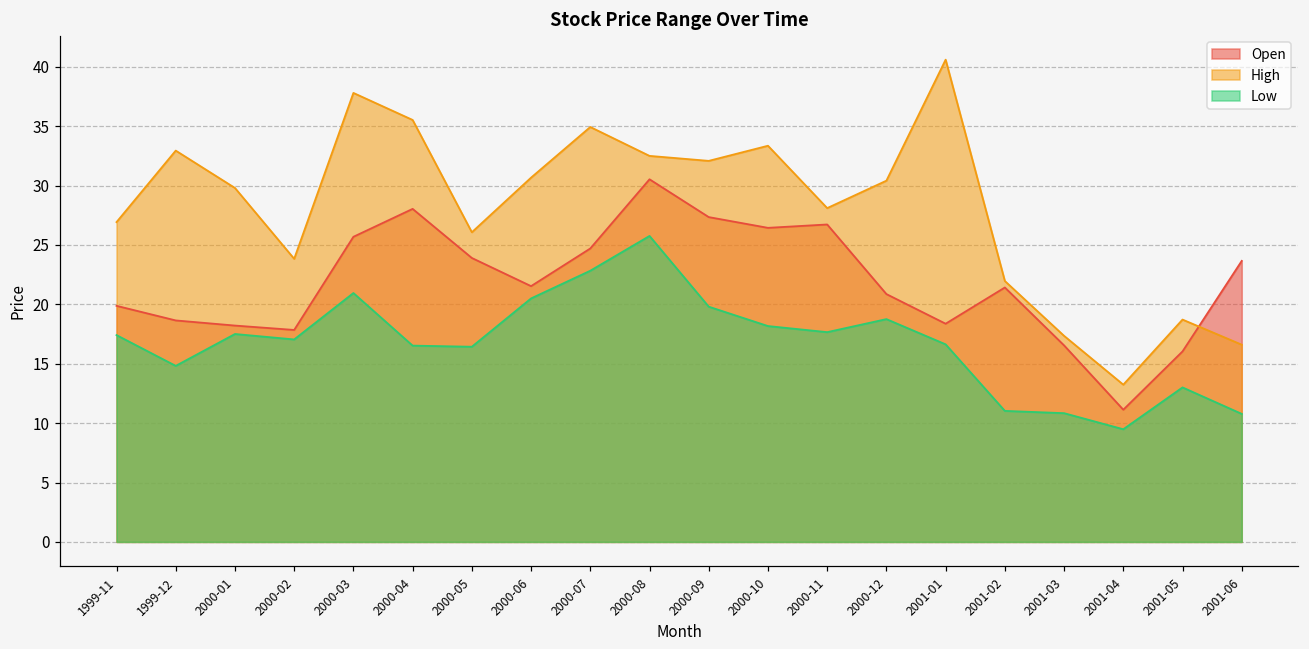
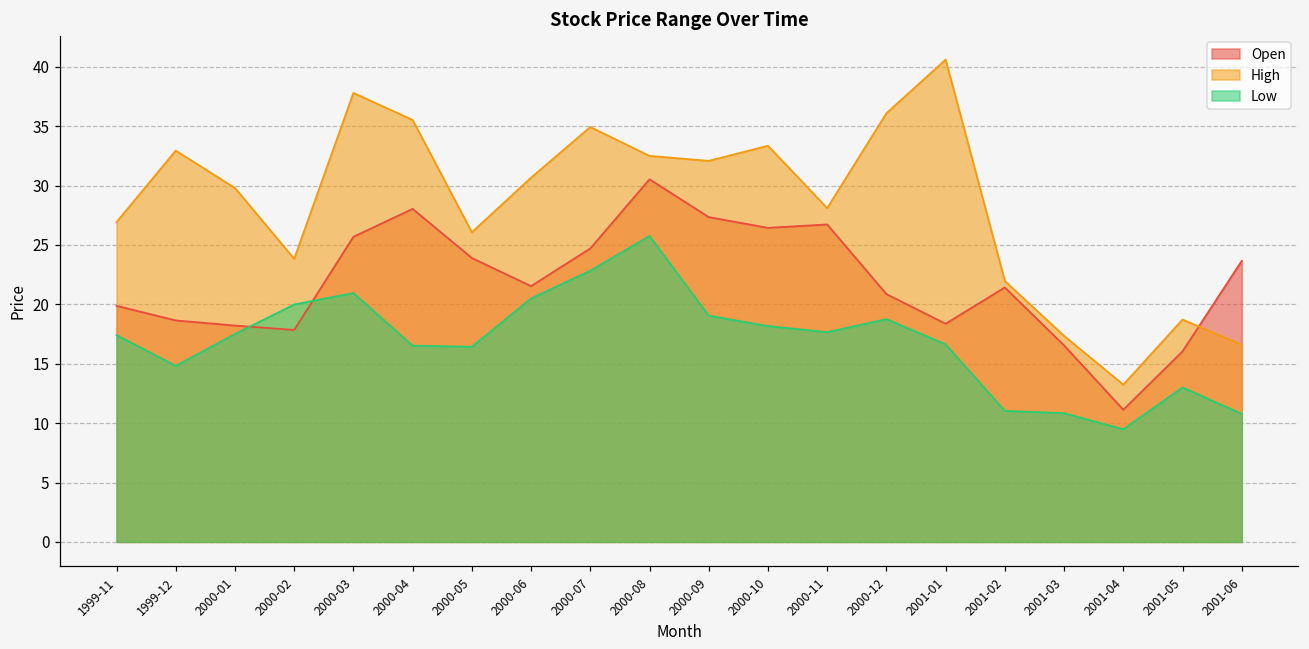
Low, 2000-02: 17.0 -> 20.0
Low, 2000-09: 19.8 -> 19.0
High, 2000-12: 30.4 -> 36.1
